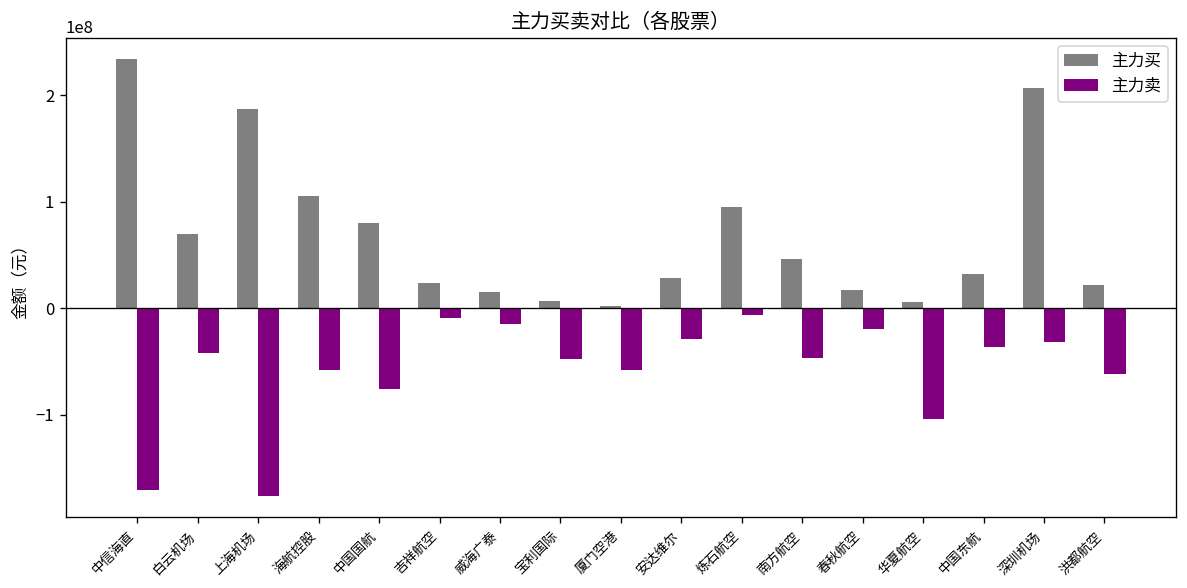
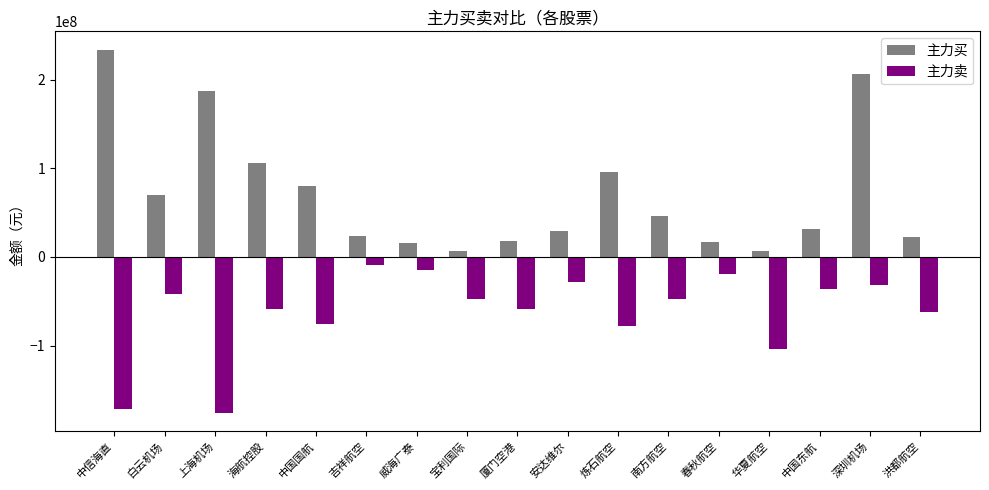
主力买, 厦门空港: 0 -> 20000000
主力卖, 炼石航空: -10000000 -> -80000000
